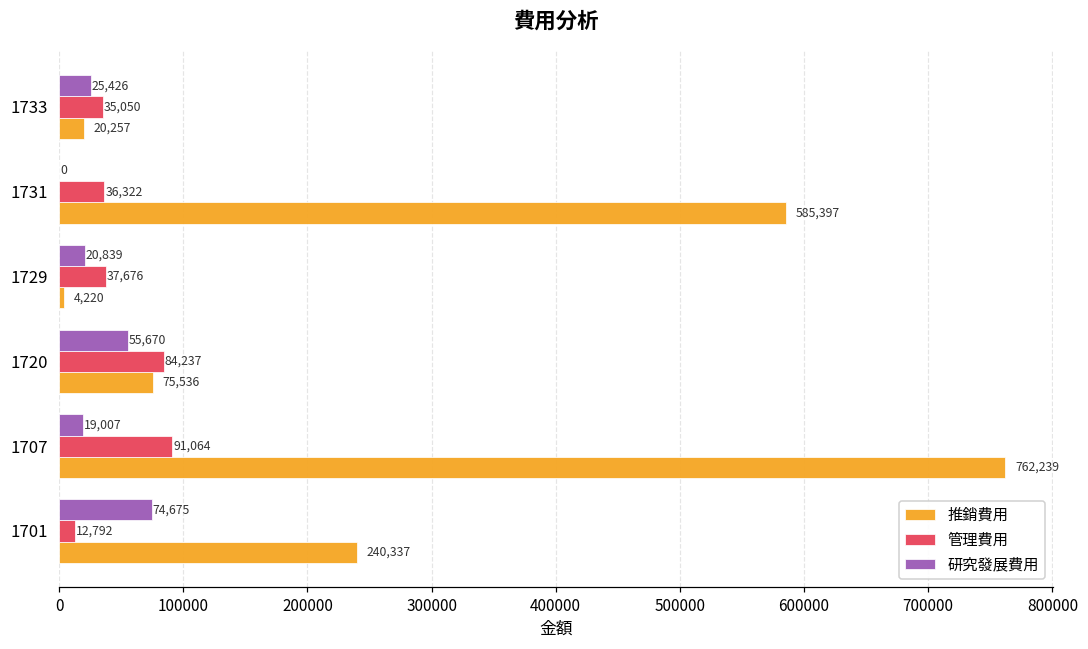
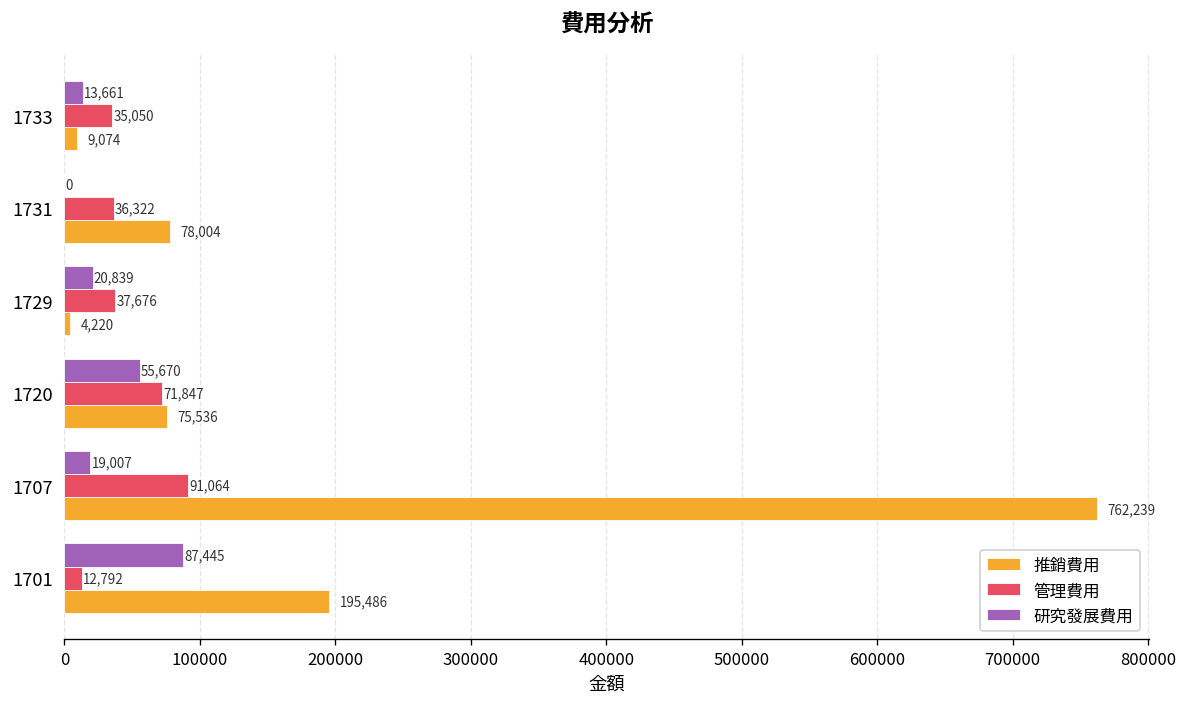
研究發展費用, 1733: 25,426 -> 13,661
推銷費用, 1733: 20,257 -> 9,074
推銷費用, 1731: 585,397 -> 78,004
管理費用, 1720: 84,237 -> 71,847
研究發展費用, 1701: 74,675 -> 87,445
推銷費用, 1701: 240,337 -> 195,486
